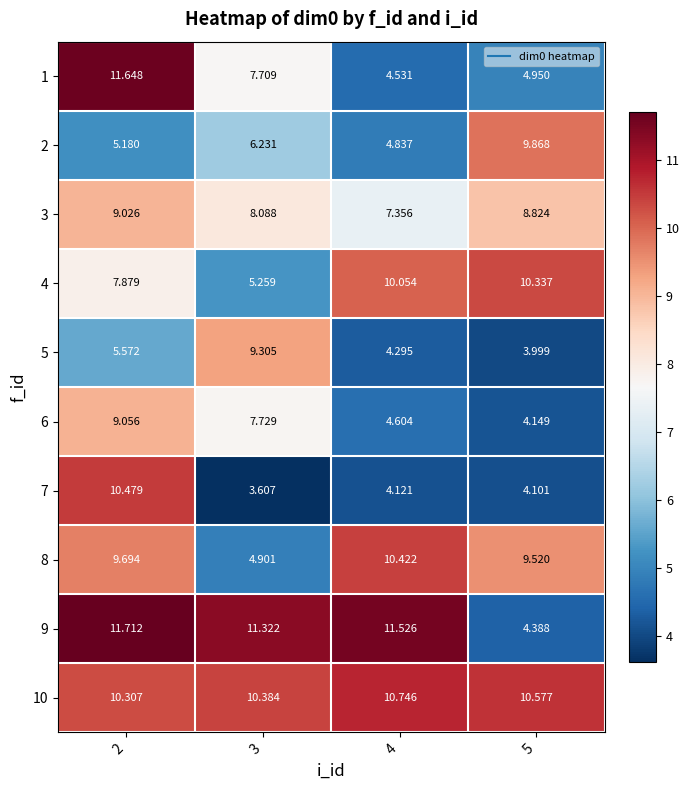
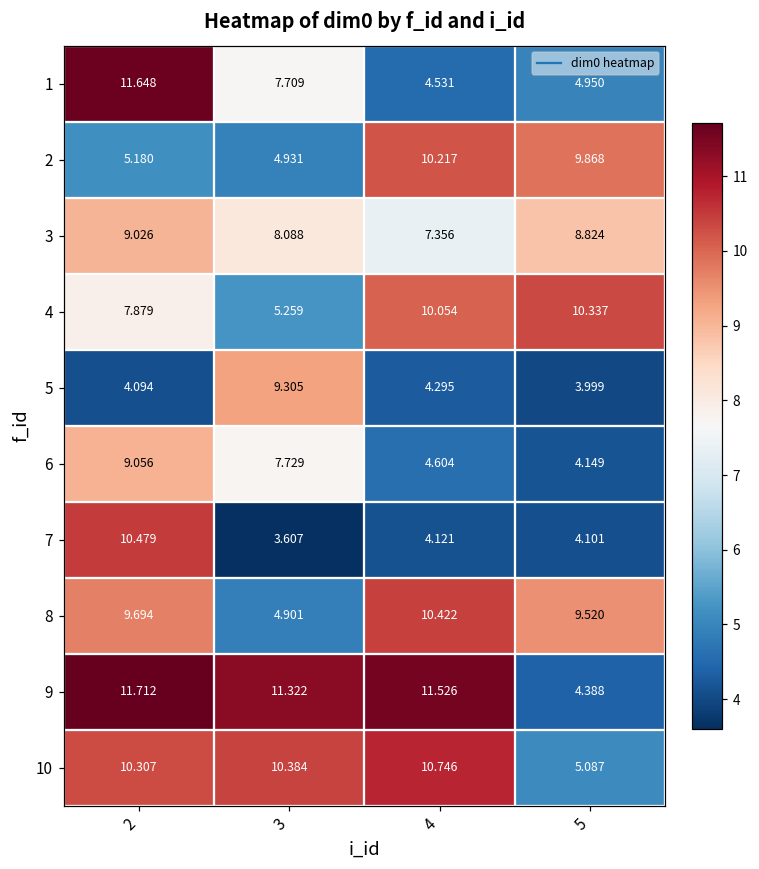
2, 3: 6.231 -> 4.931
2, 4: 4.837 -> 10.217
5, 2: 5.572 -> 4.094
10, 5: 10.577 -> 5.087
